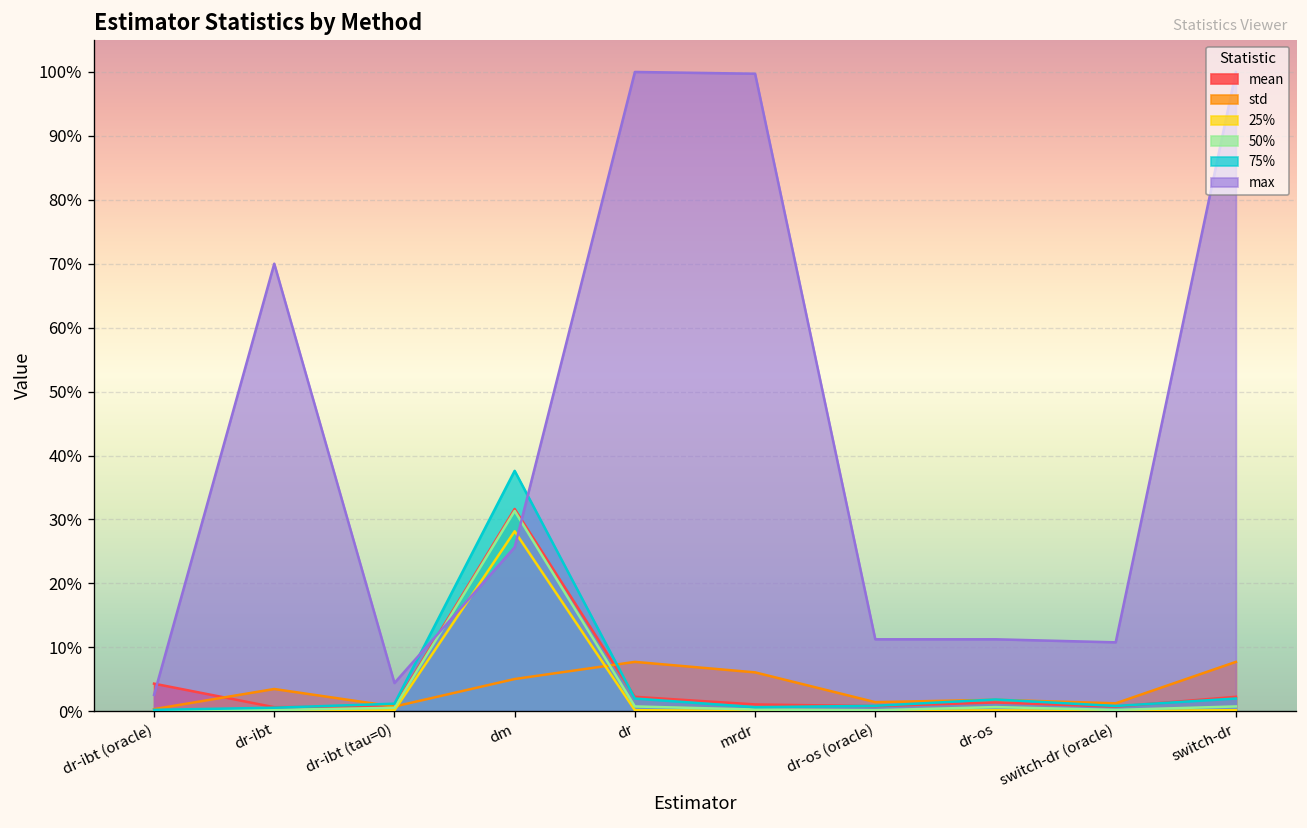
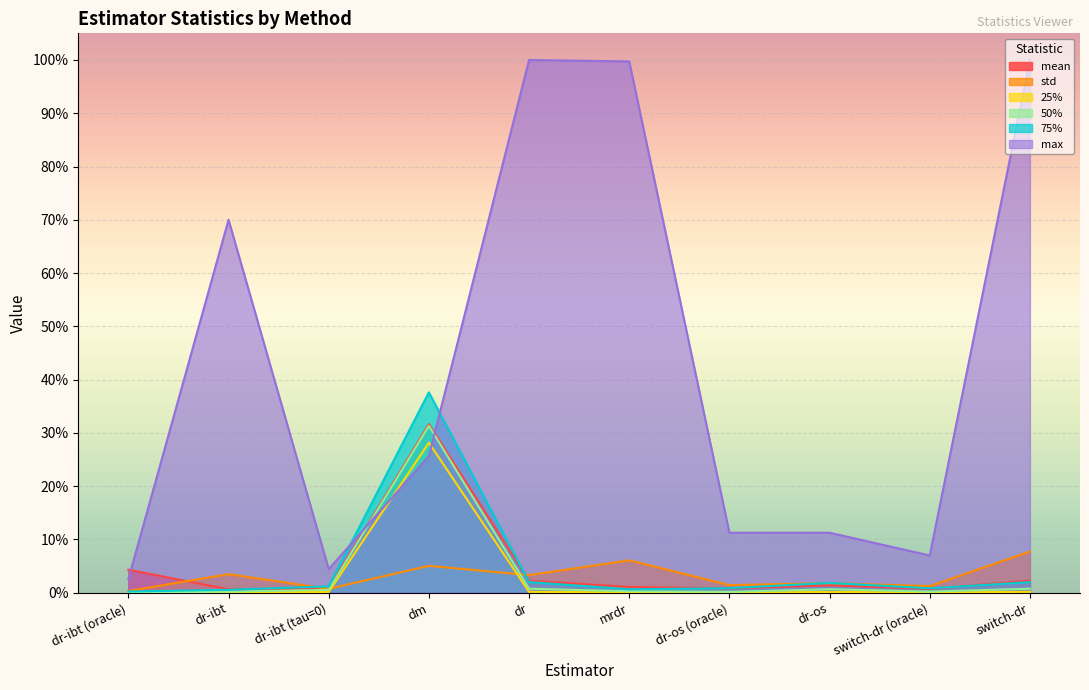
std, dr: 8% -> 3%
max, switch-dr (oracle): 11% -> 7%
